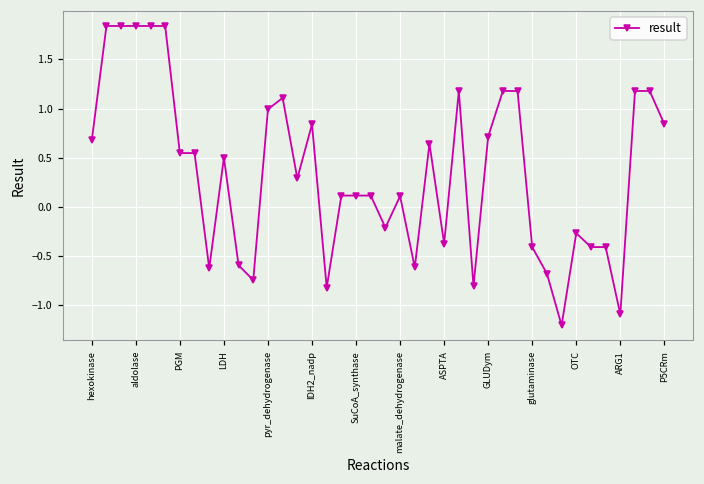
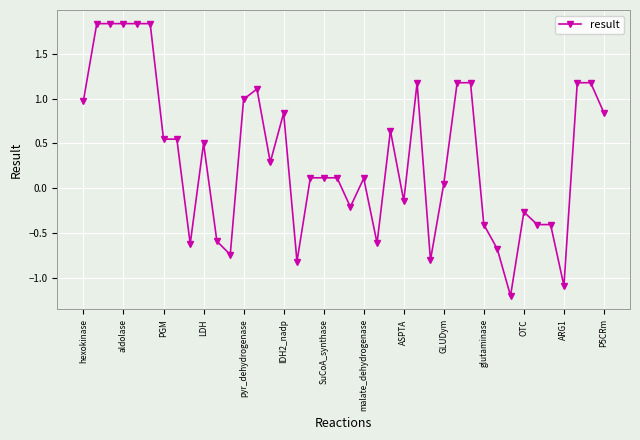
hexokinase: 0.7 -> 1.0
ASPTA: -0.4 -> -0.1
GLUDym: 0.7 -> 0.1
